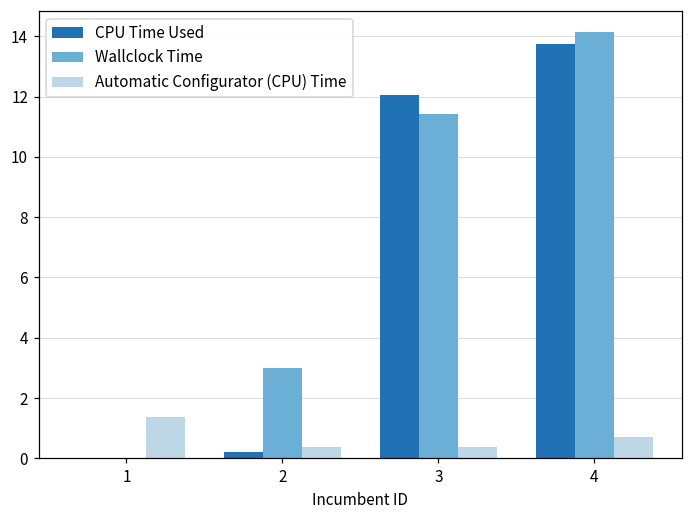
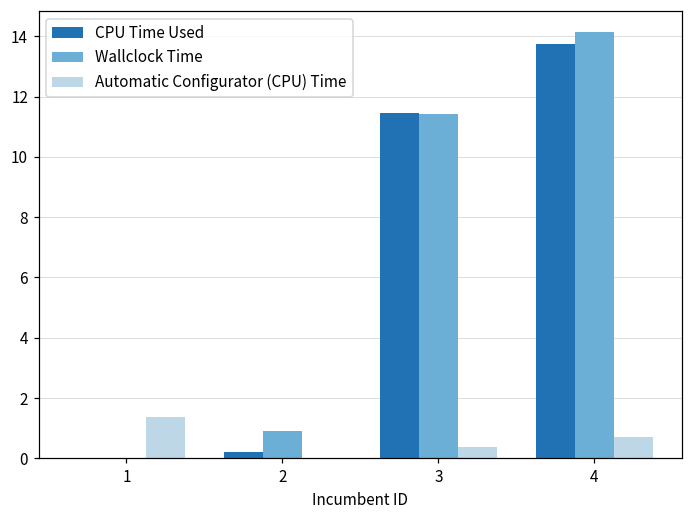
Wallclock Time, 2: 3.0 -> 0.9
Automatic Configurator (CPU) Time, 2: 0.4 -> 0.0
CPU Time Used, 3: 12.1 -> 11.4
